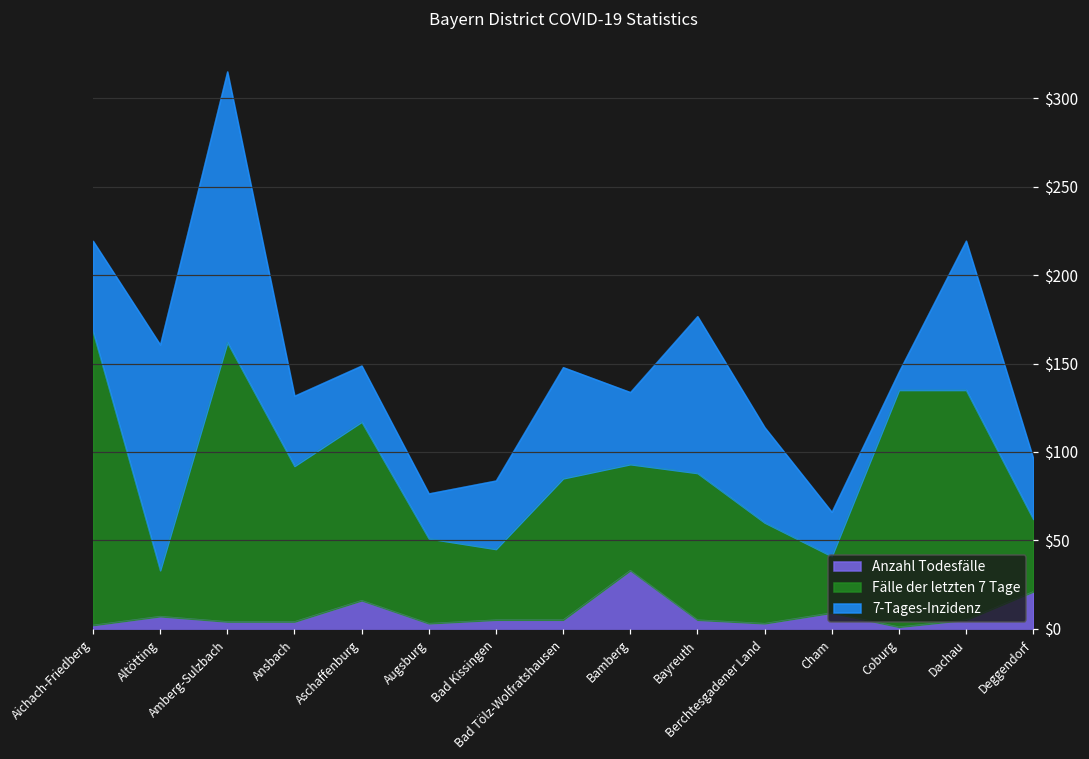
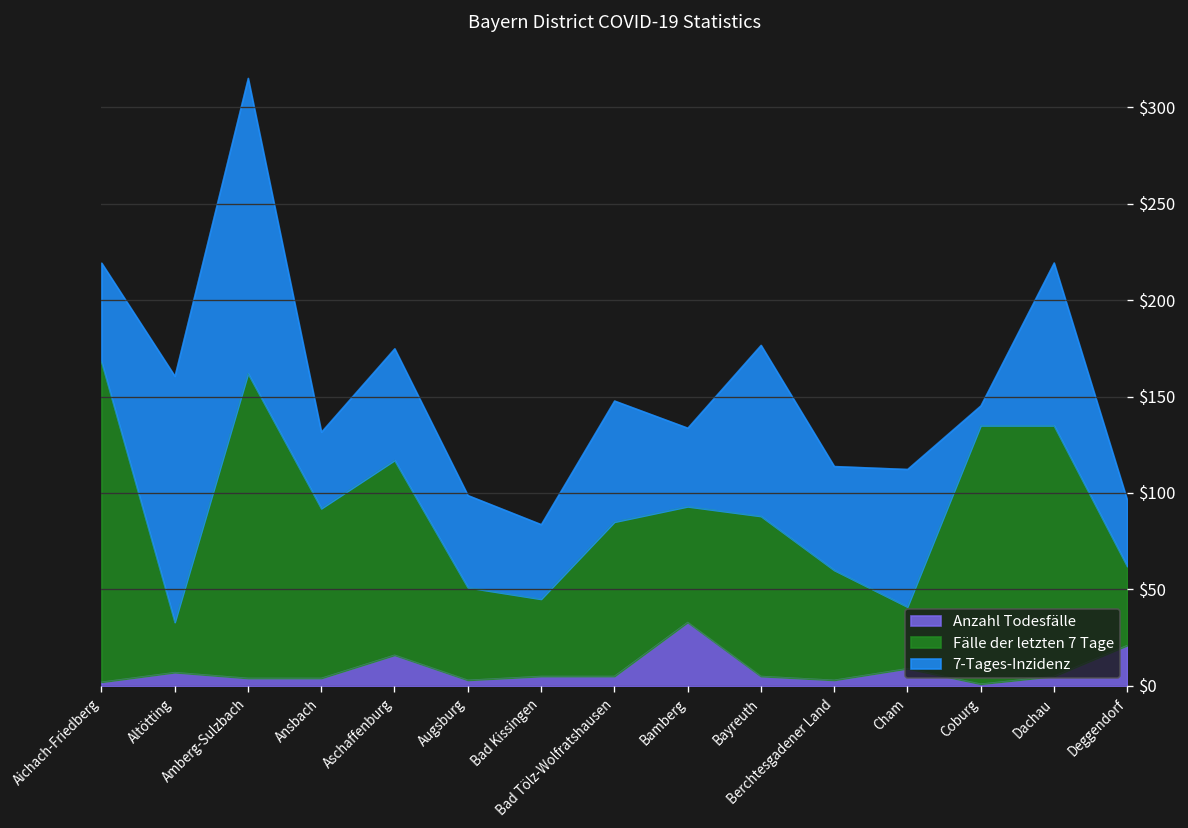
7-Tages-Inzidenz, Aschaffenburg: $32 -> $58
7-Tages-Inzidenz, Augsburg: $25 -> $48
7-Tages-Inzidenz, Cham: $25 -> $71
